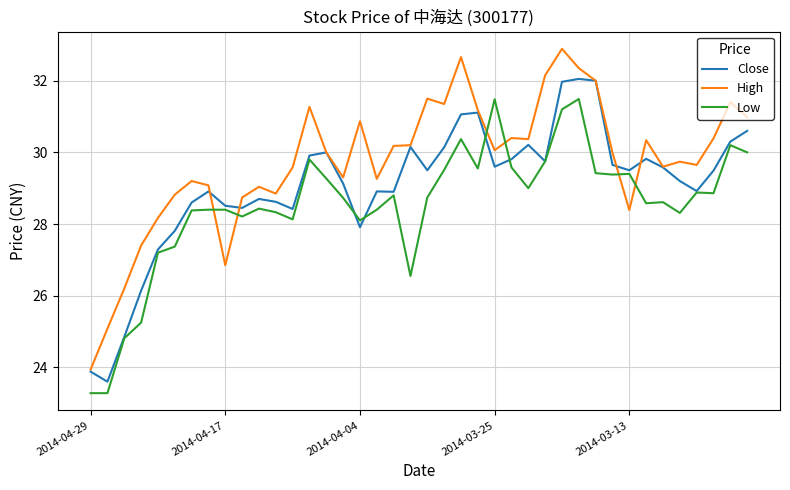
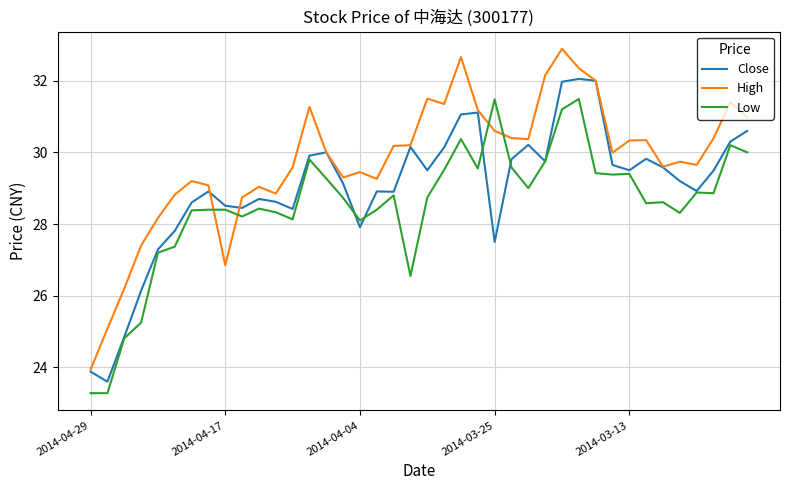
High, 2014-04-04: 30.9 -> 29.5
Close, 2014-03-25: 29.6 -> 27.5
High, 2014-03-25: 30.1 -> 30.6
High, 2014-03-13: 28.4 -> 30.3
